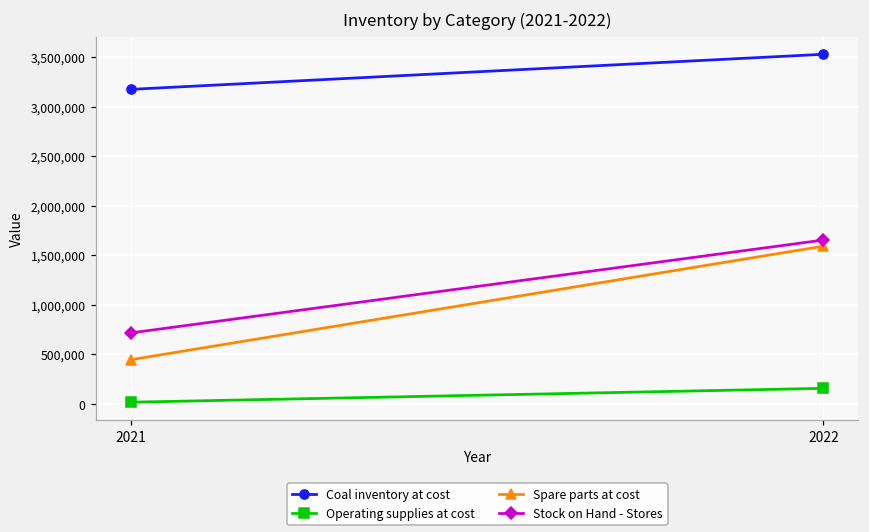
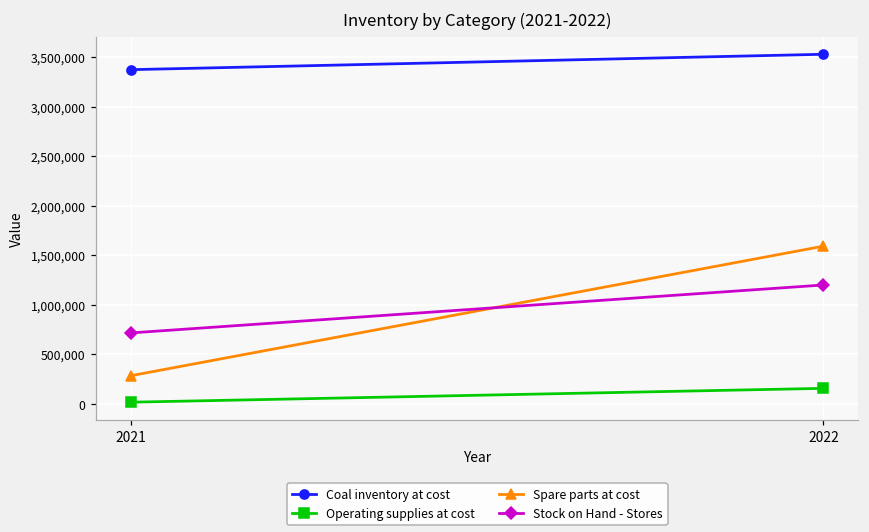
Coal inventory at cost, 2021: 3,200,000 -> 3,400,000
Spare parts at cost, 2021: 400,000 -> 300,000
Stock on Hand - Stores, 2022: 1,700,000 -> 1,200,000
